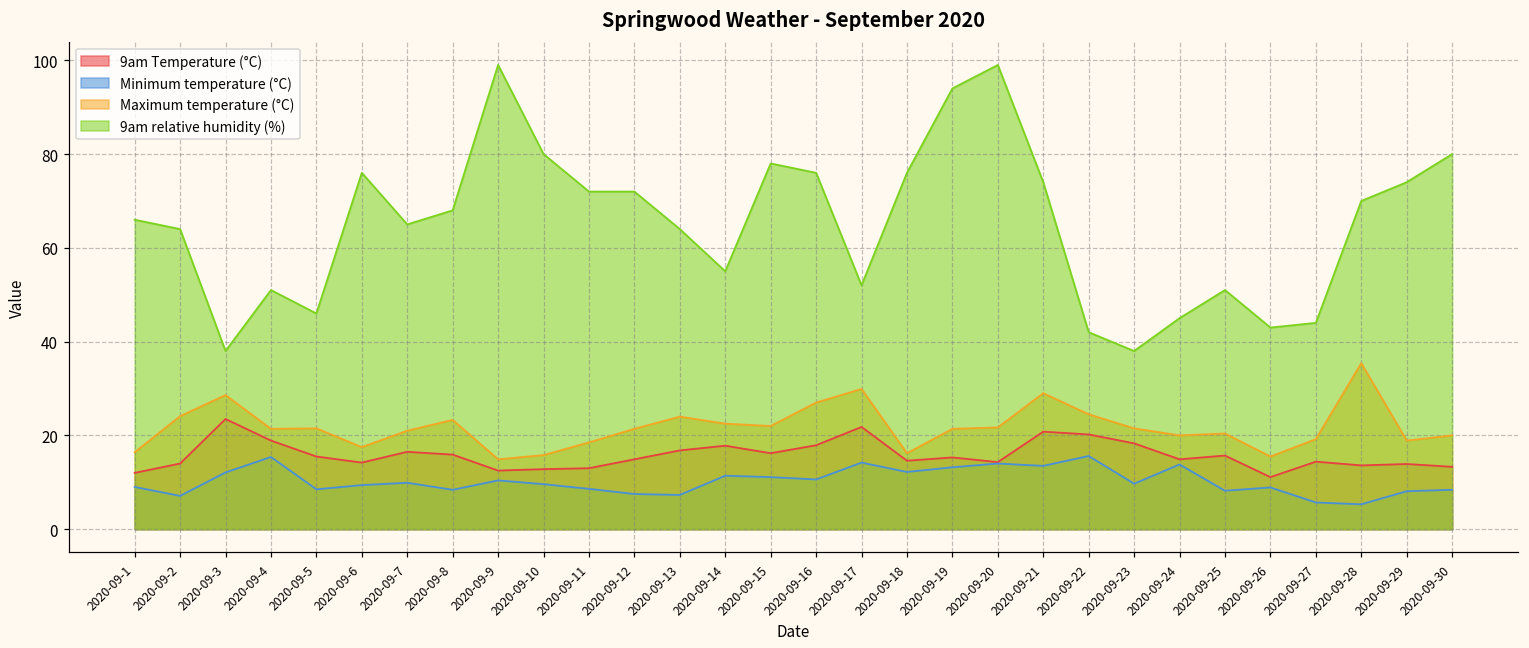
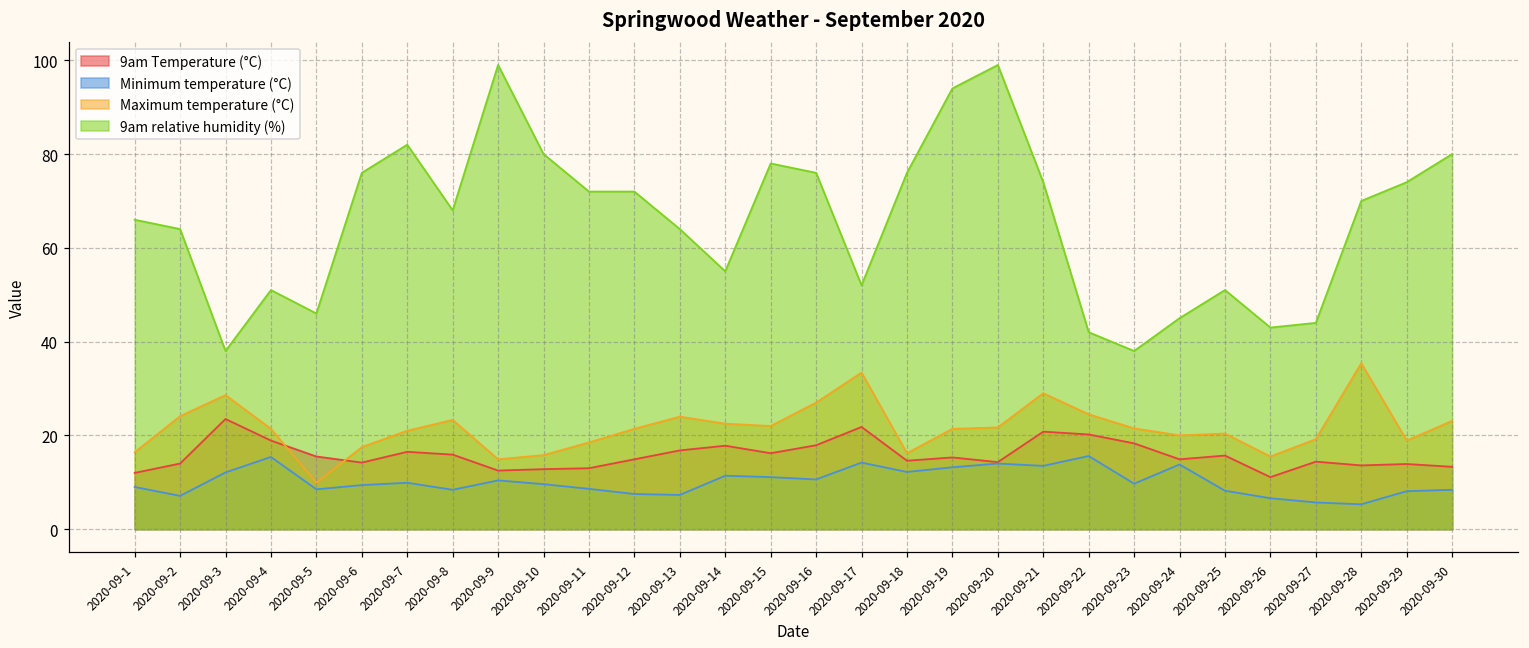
Maximum temperature (°C), 2020-09-5: 22 -> 10
9am relative humidity (%), 2020-09-7: 65 -> 82
Maximum temperature (°C), 2020-09-17: 30 -> 33
Minimum temperature (°C), 2020-09-26: 9 -> 7
Maximum temperature (°C), 2020-09-30: 20 -> 23
